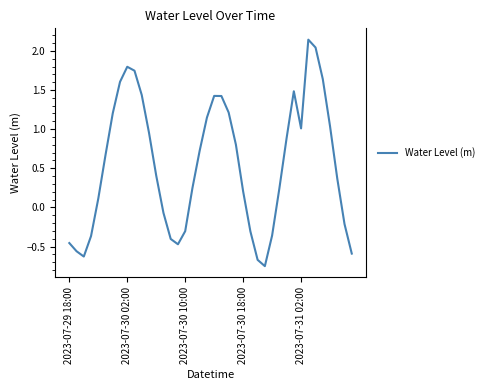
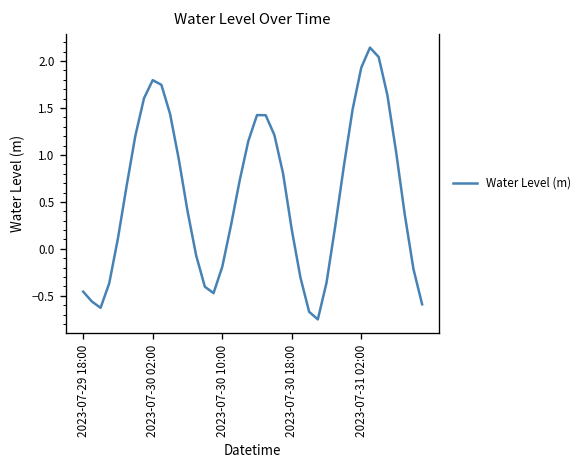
2023-07-30 10:00: -0.3 -> -0.2
2023-07-31 02:00: 1.0 -> 1.9
